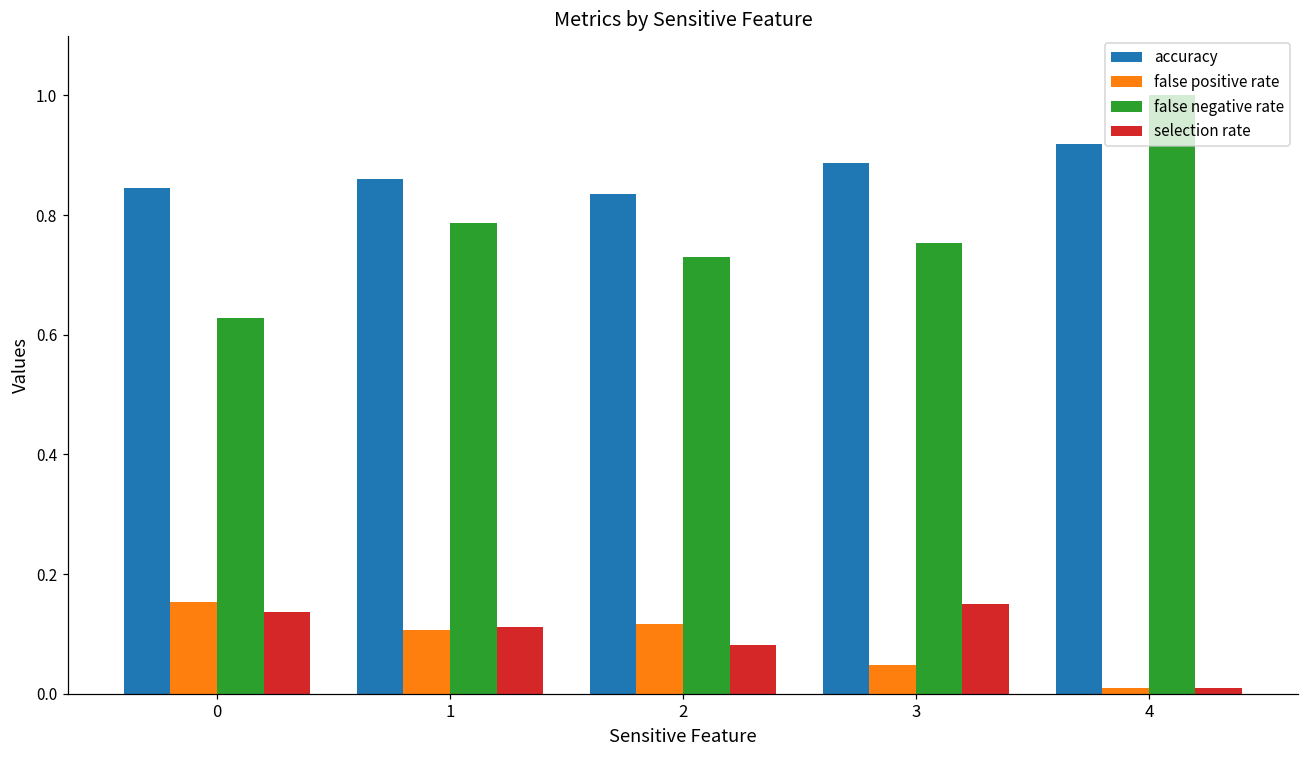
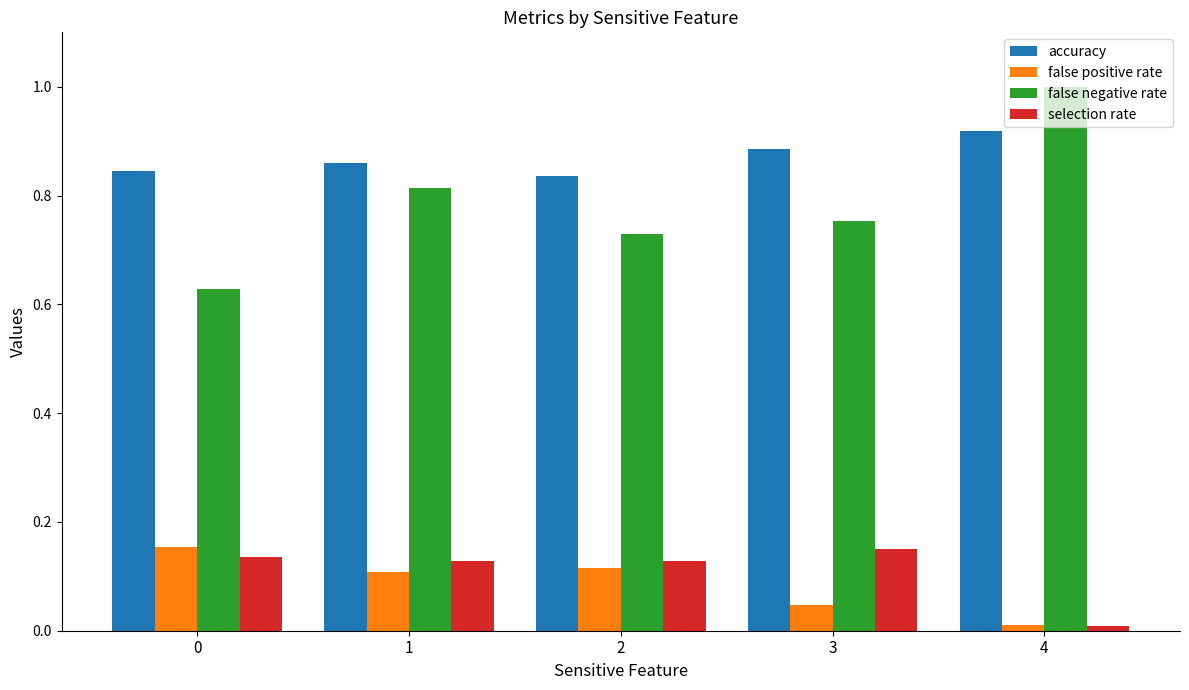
false negative rate, 1: 0.79 -> 0.81
selection rate, 1: 0.11 -> 0.13
selection rate, 2: 0.08 -> 0.13
